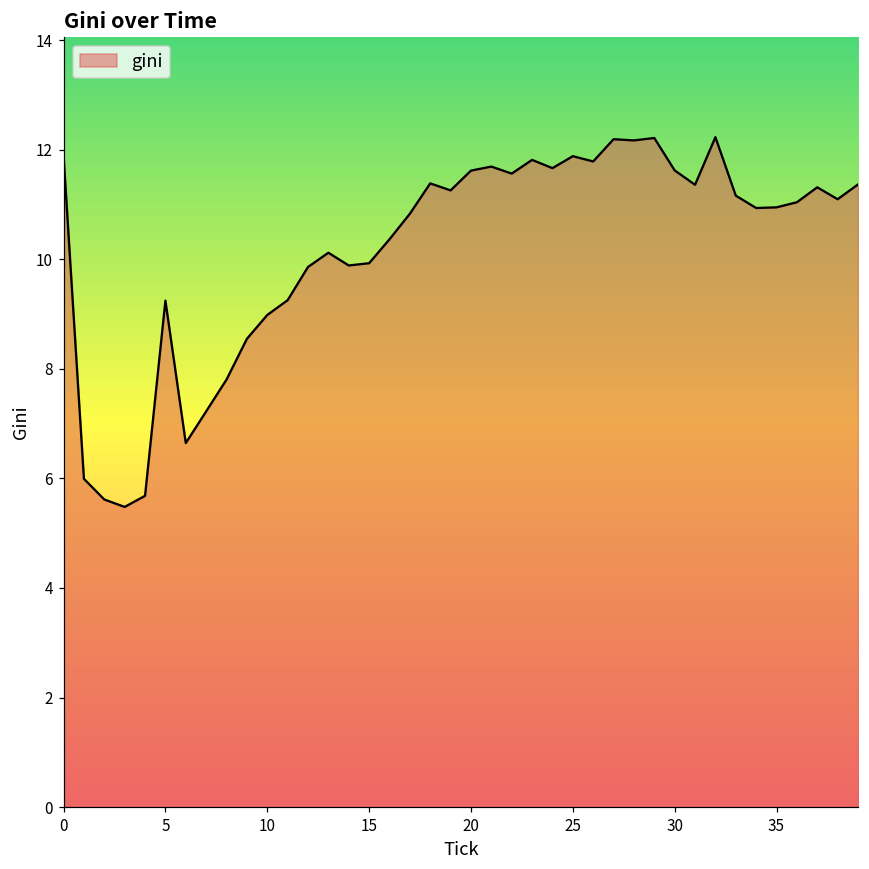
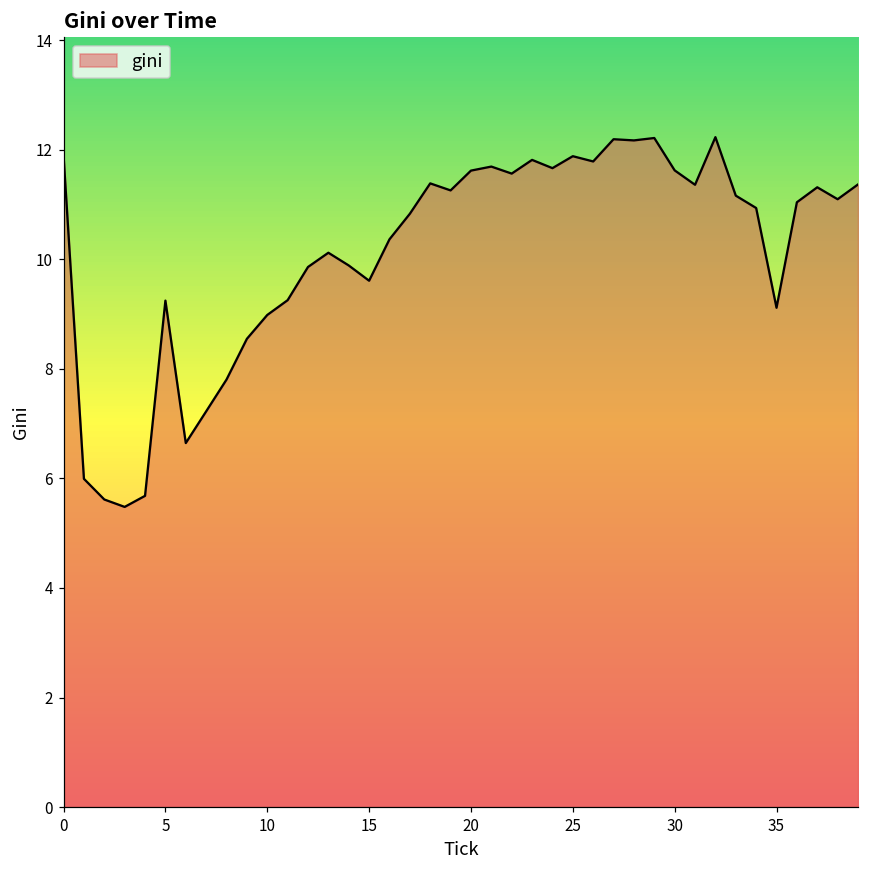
15: 9.9 -> 9.6
35: 10.9 -> 9.1
